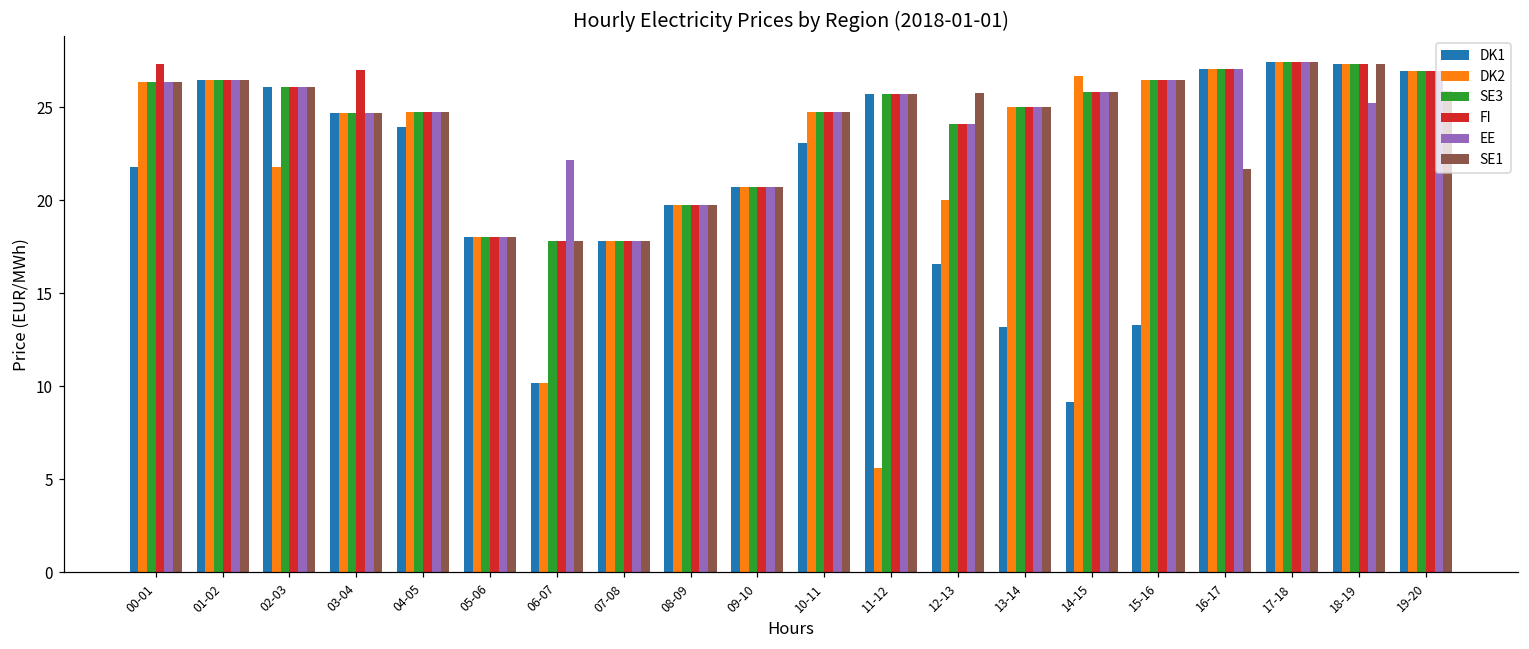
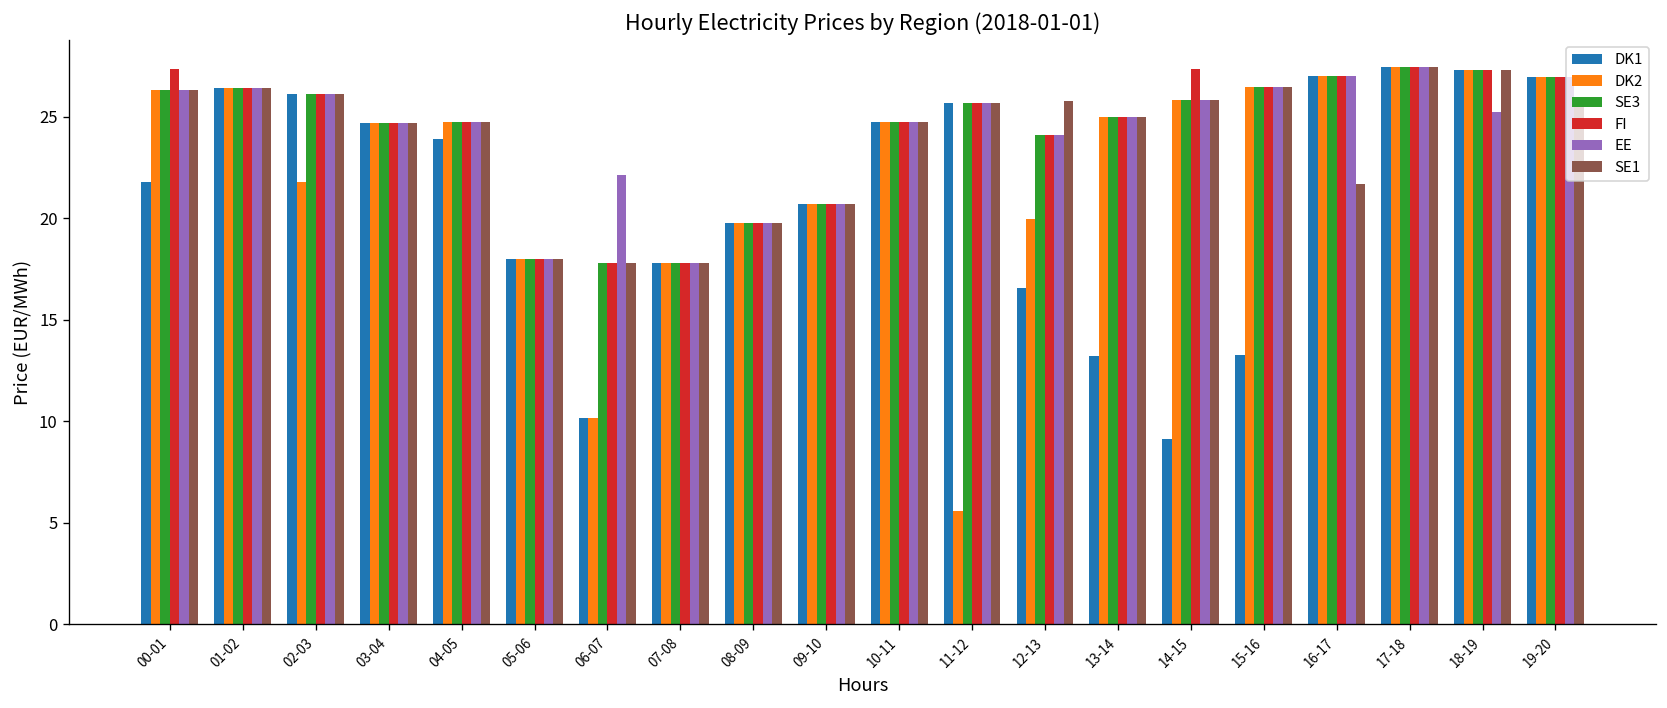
FI, 03-04: 27.0 -> 24.7
DK1, 10-11: 23.1 -> 24.8
DK2, 14-15: 26.7 -> 25.8
FI, 14-15: 25.8 -> 27.3
